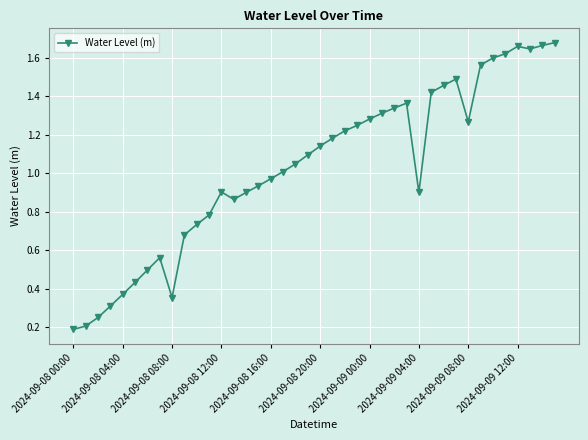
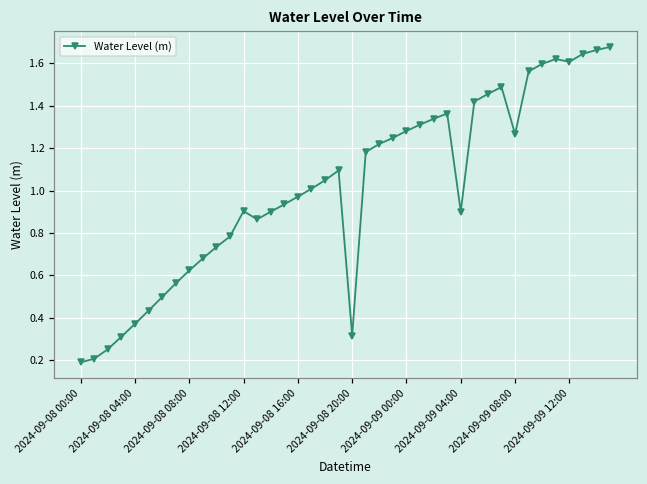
2024-09-08 08:00: 0.36 -> 0.62
2024-09-08 20:00: 1.14 -> 0.32
2024-09-09 12:00: 1.66 -> 1.61
